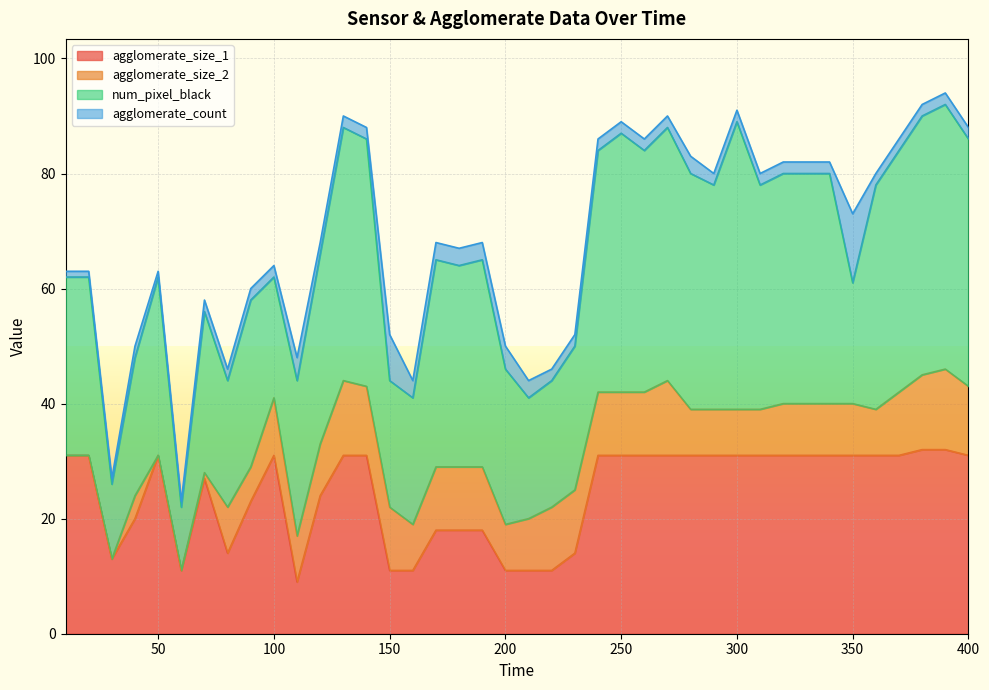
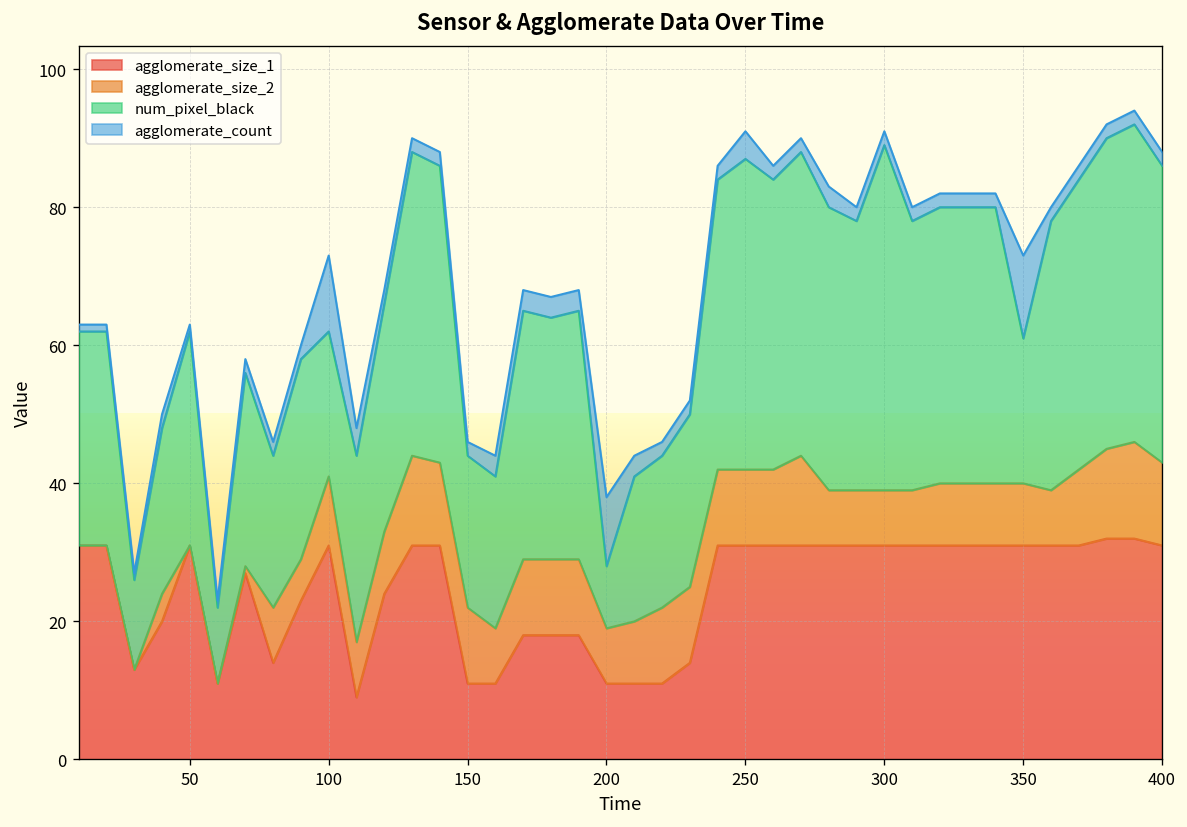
agglomerate_count, 100: 2 -> 11
agglomerate_count, 150: 8 -> 2
num_pixel_black, 200: 27 -> 9
agglomerate_count, 200: 4 -> 10
agglomerate_count, 250: 2 -> 4
